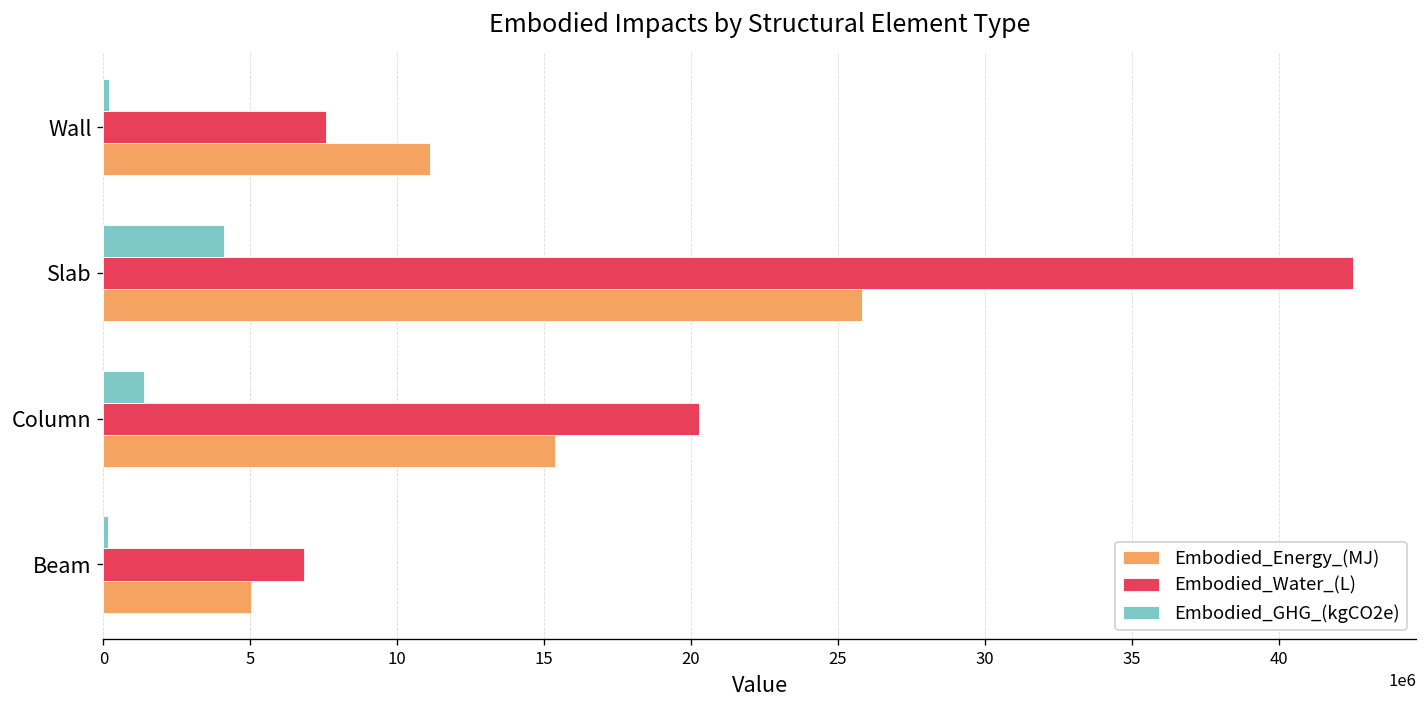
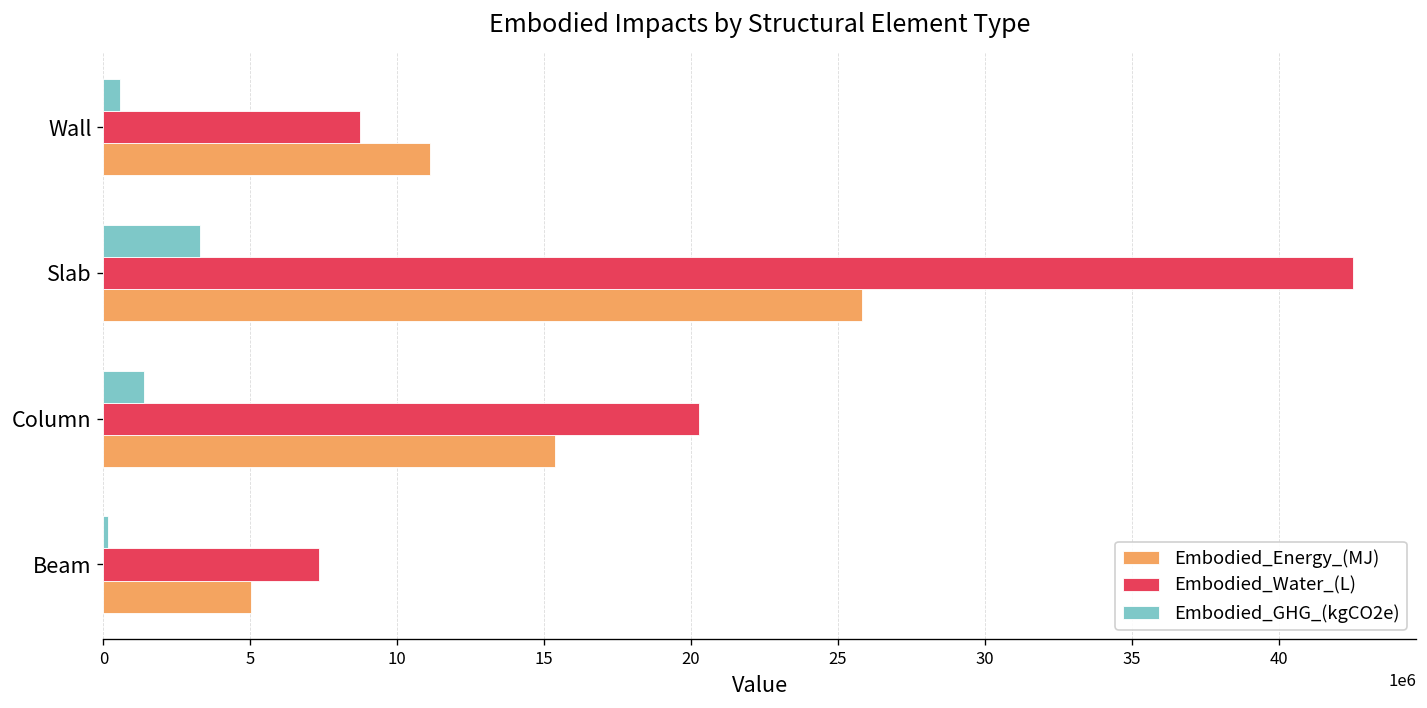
Embodied_GHG_(kgCO2e), Wall: 200000 -> 600000
Embodied_Water_(L), Wall: 7600000 -> 8700000
Embodied_GHG_(kgCO2e), Slab: 4100000 -> 3300000
Embodied_Water_(L), Beam: 6800000 -> 7300000
